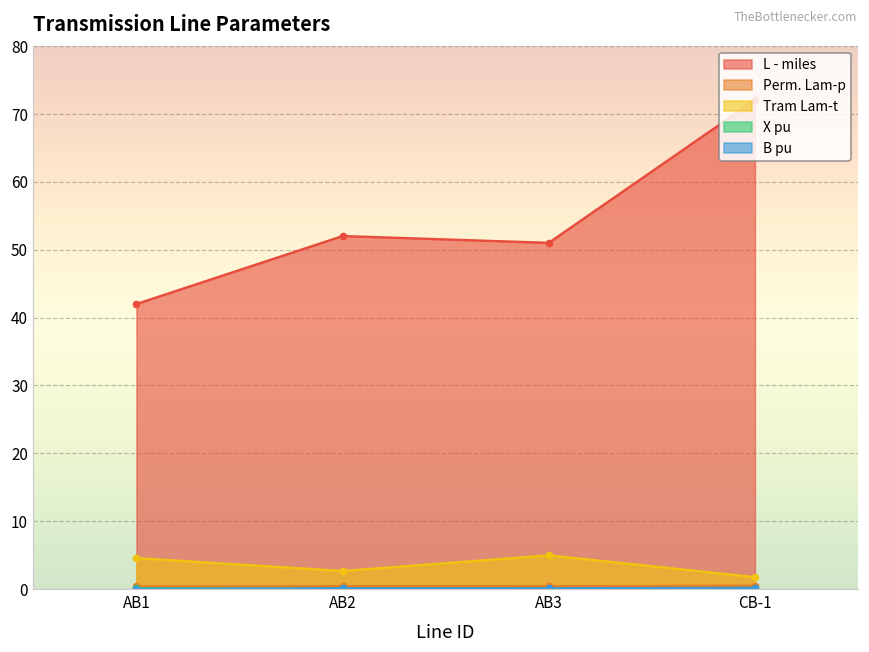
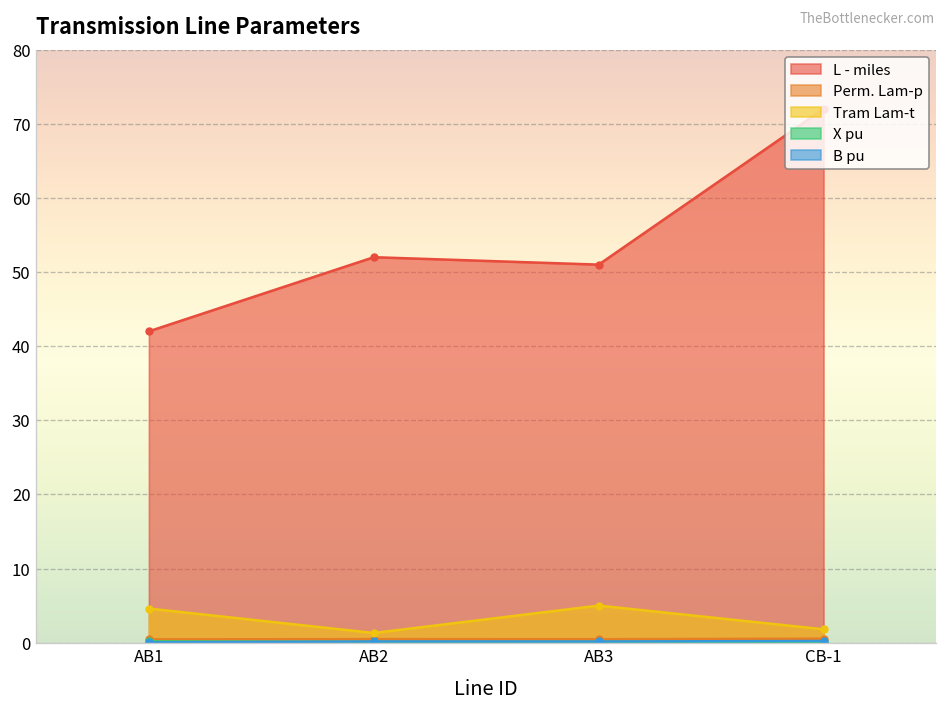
Tram Lam-t, AB2: 3 -> 1
